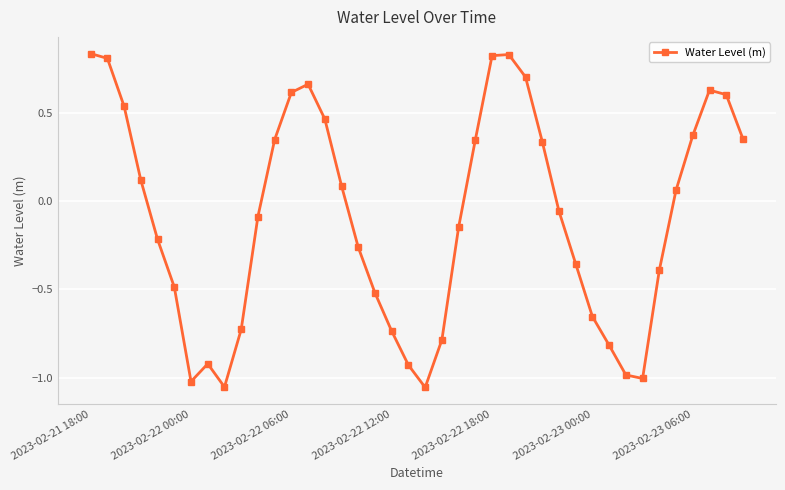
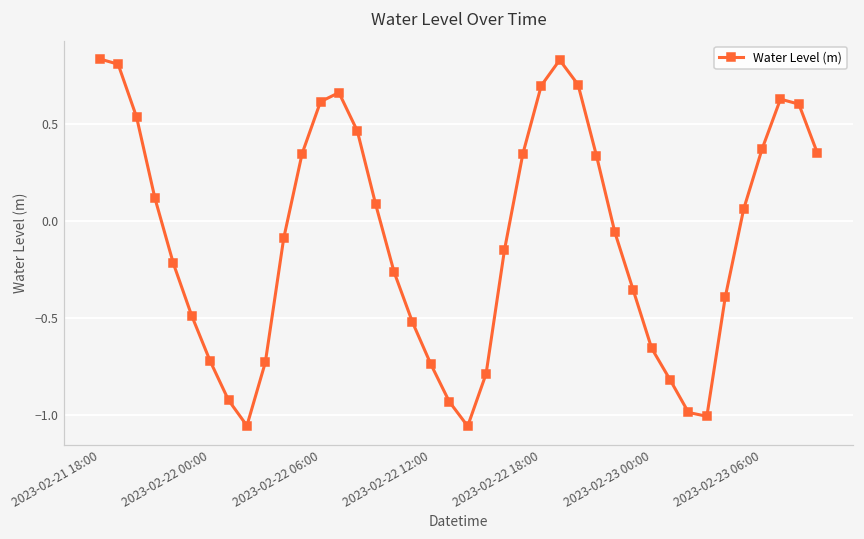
2023-02-22 00:00: -1.02 -> -0.72
2023-02-22 18:00: 0.82 -> 0.70
